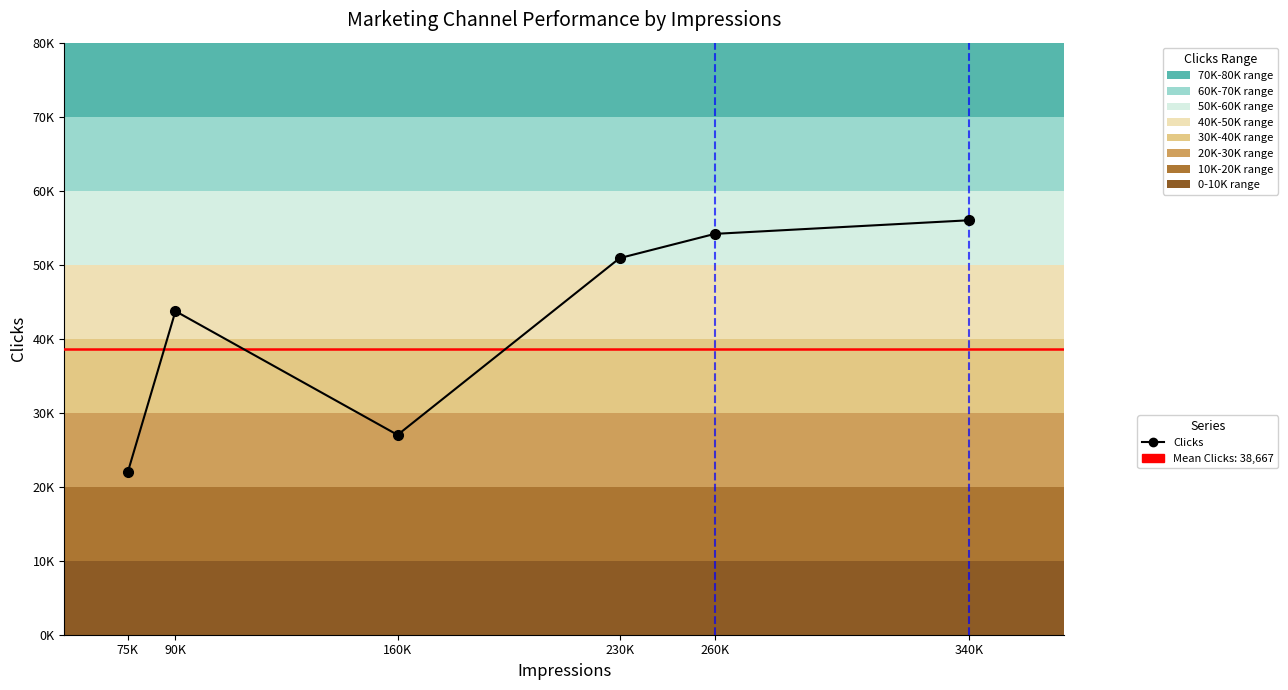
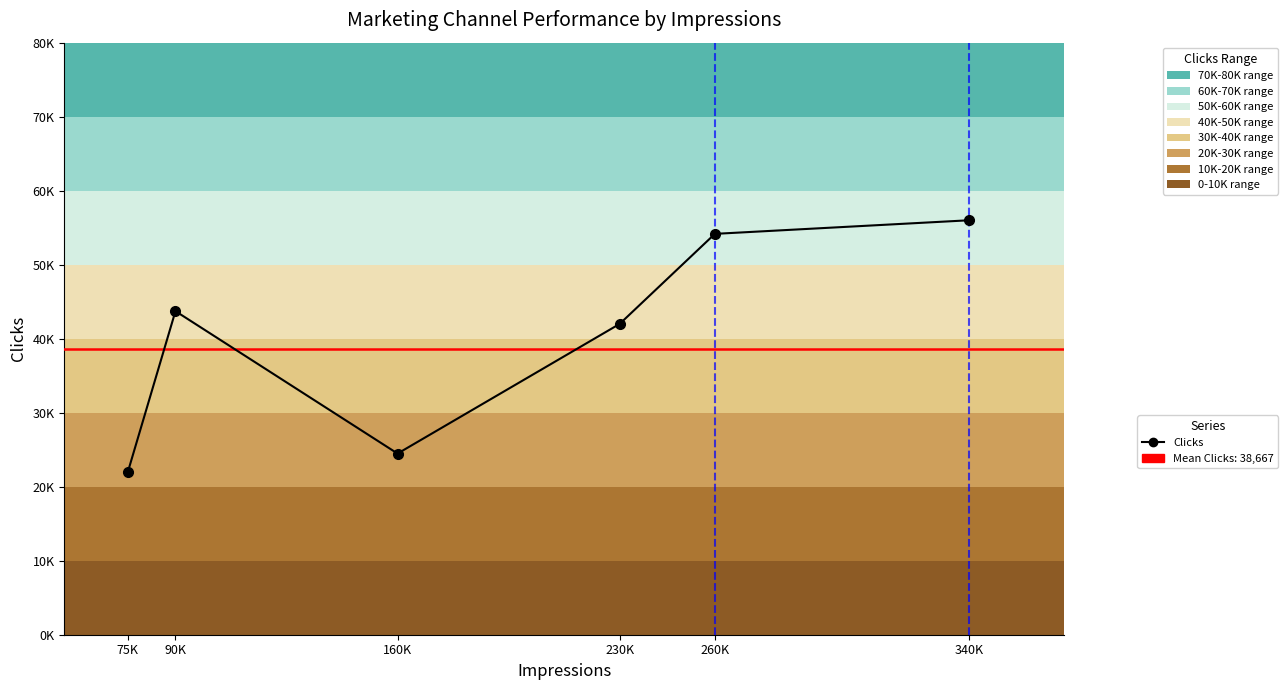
160K: 27000 -> 24000
230K: 51000 -> 42000
